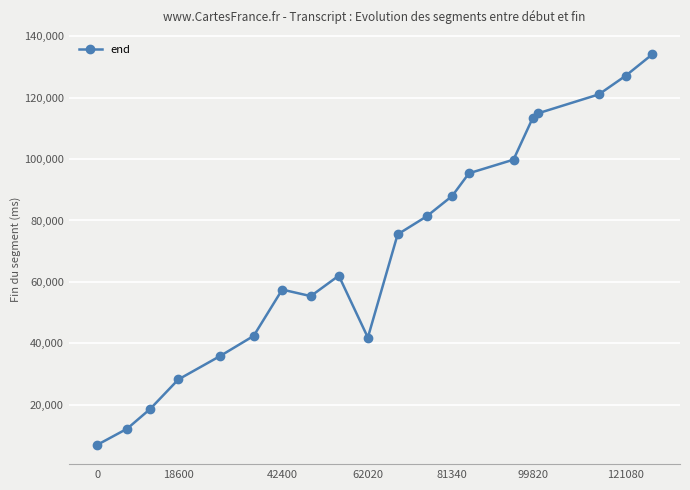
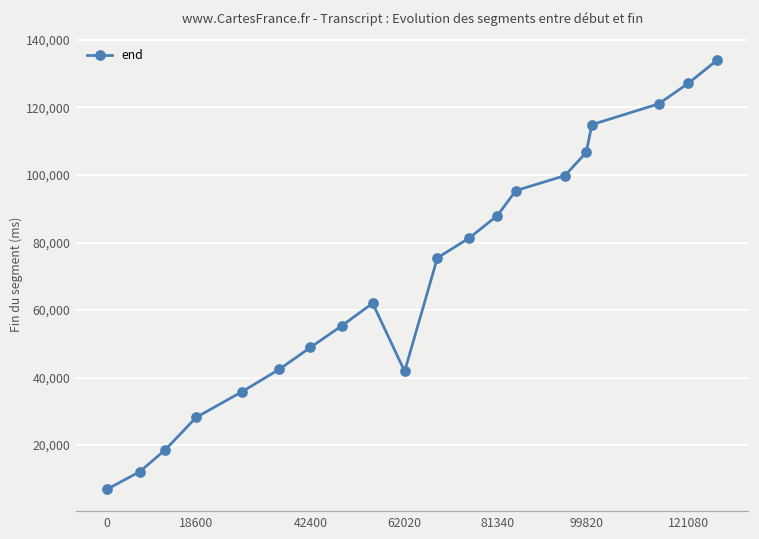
42400: 57,000 -> 49,000
99820: 114,000 -> 107,000
